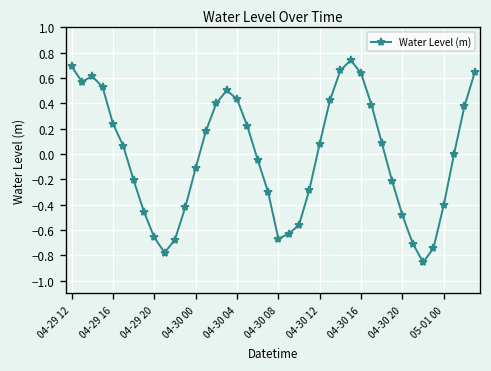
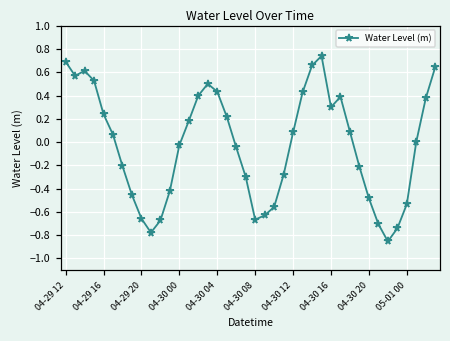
04-30 00: -0.11 -> -0.03
04-30 16: 0.64 -> 0.30
05-01 00: -0.40 -> -0.53
